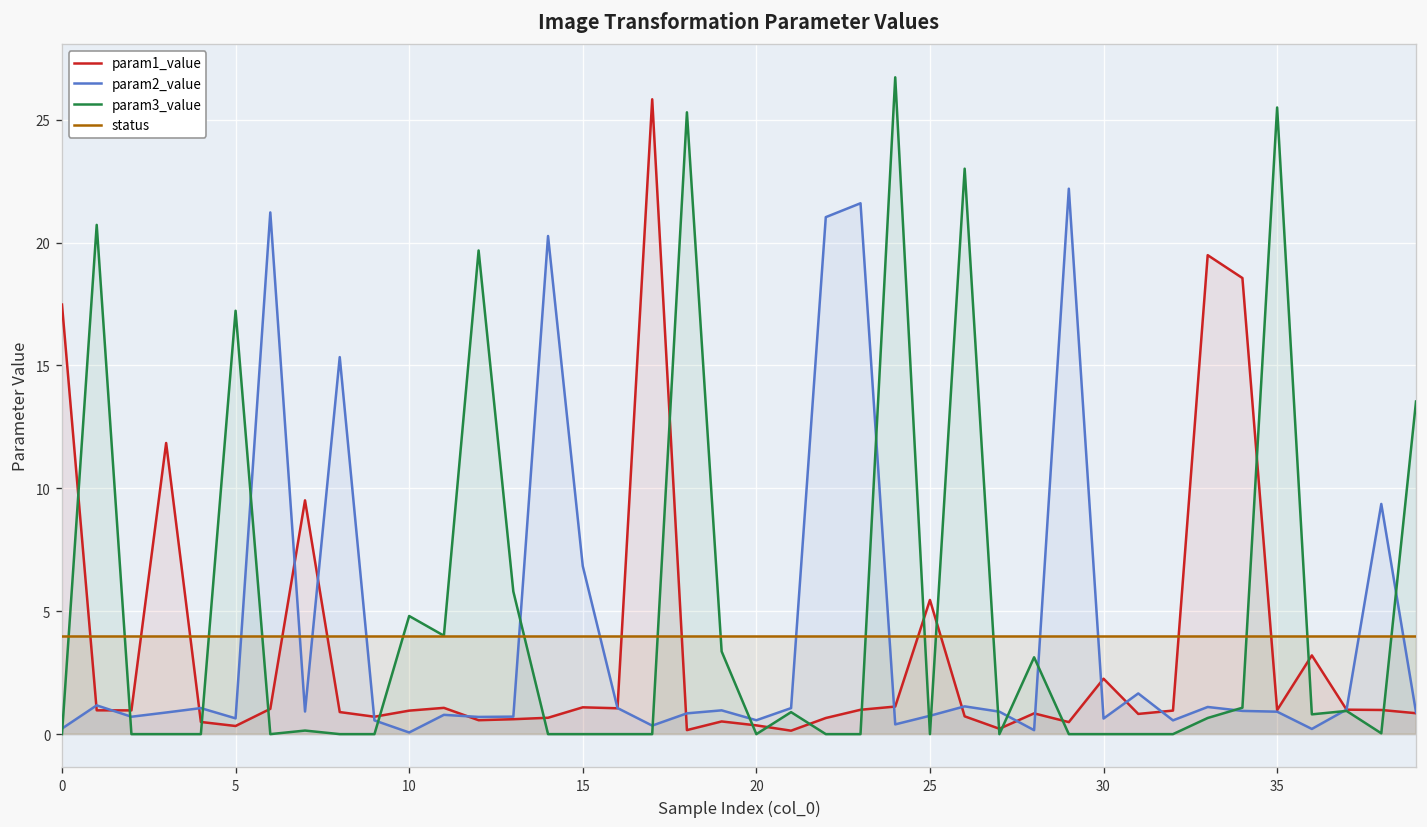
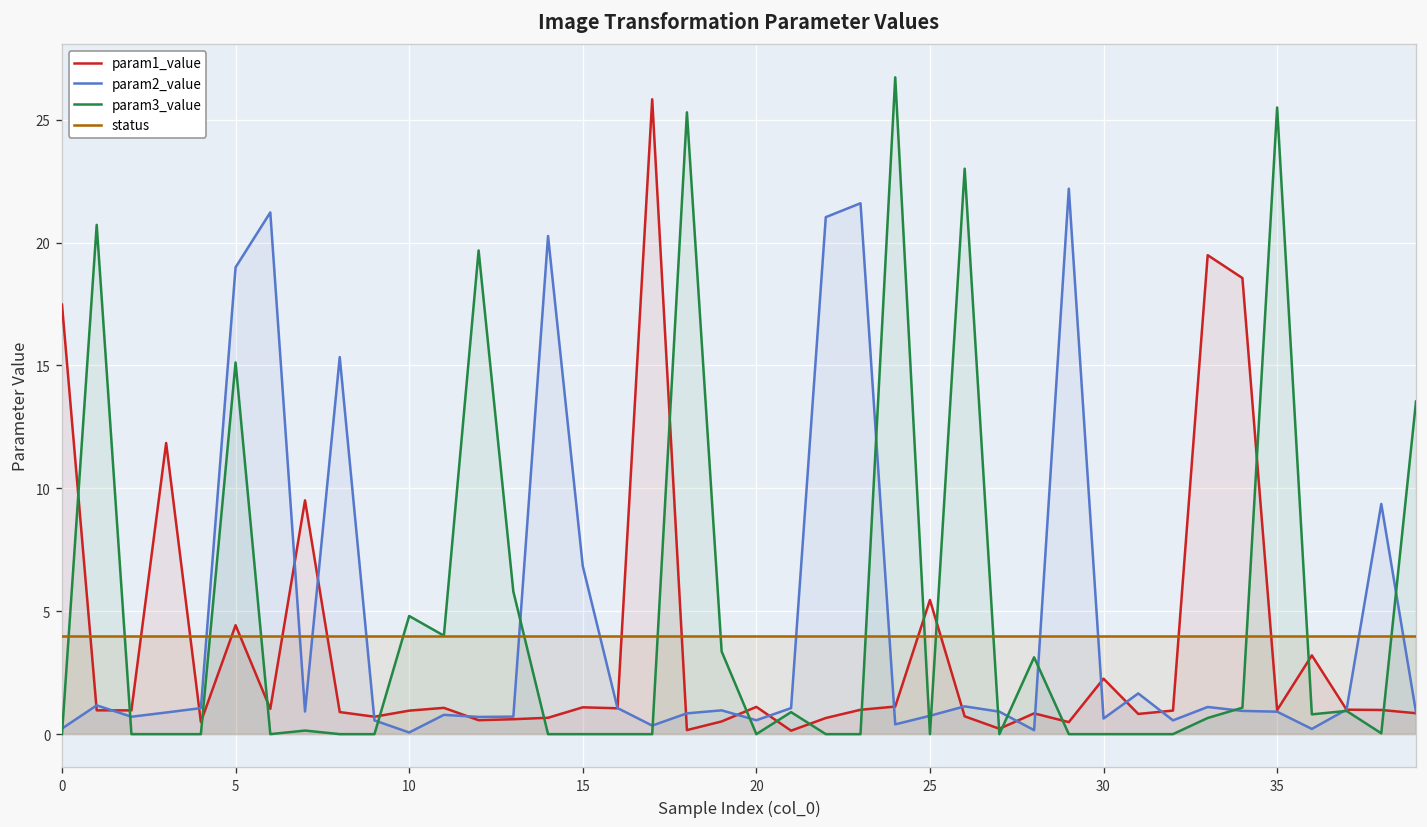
param1_value, 5: 0.3 -> 4.4
param2_value, 5: 0.6 -> 19.0
param3_value, 5: 17.2 -> 15.1
param1_value, 20: 0.4 -> 1.1
